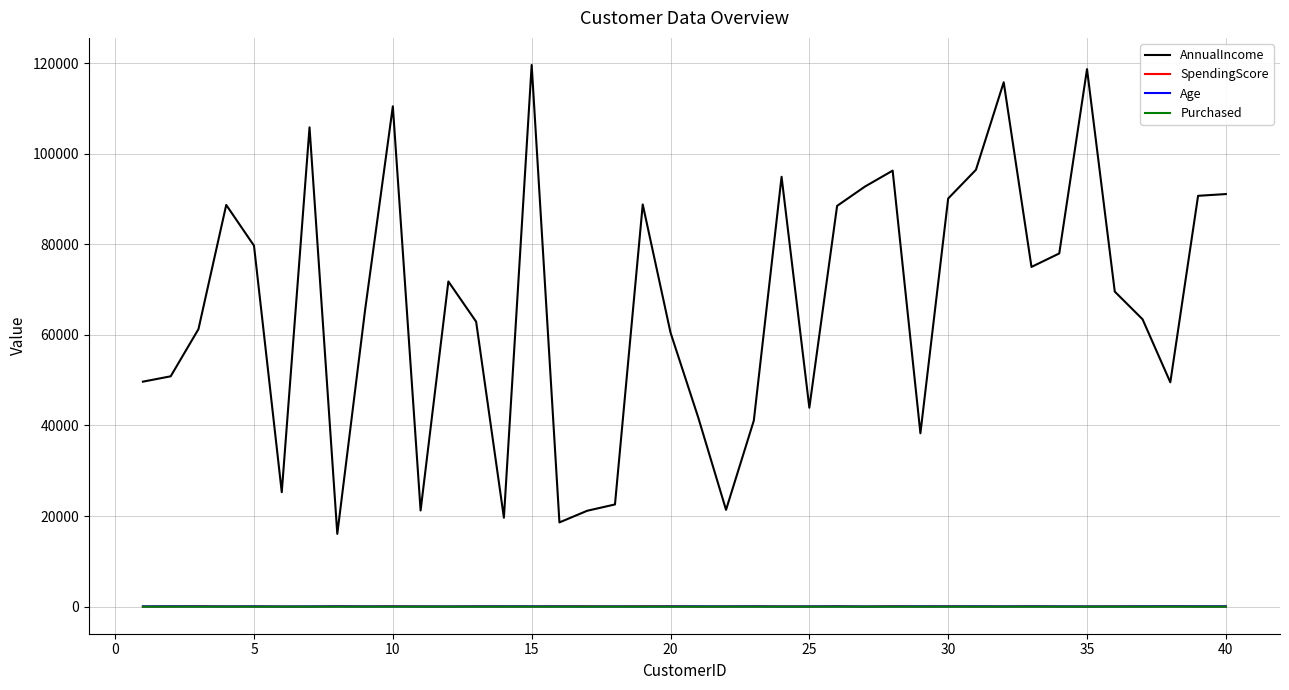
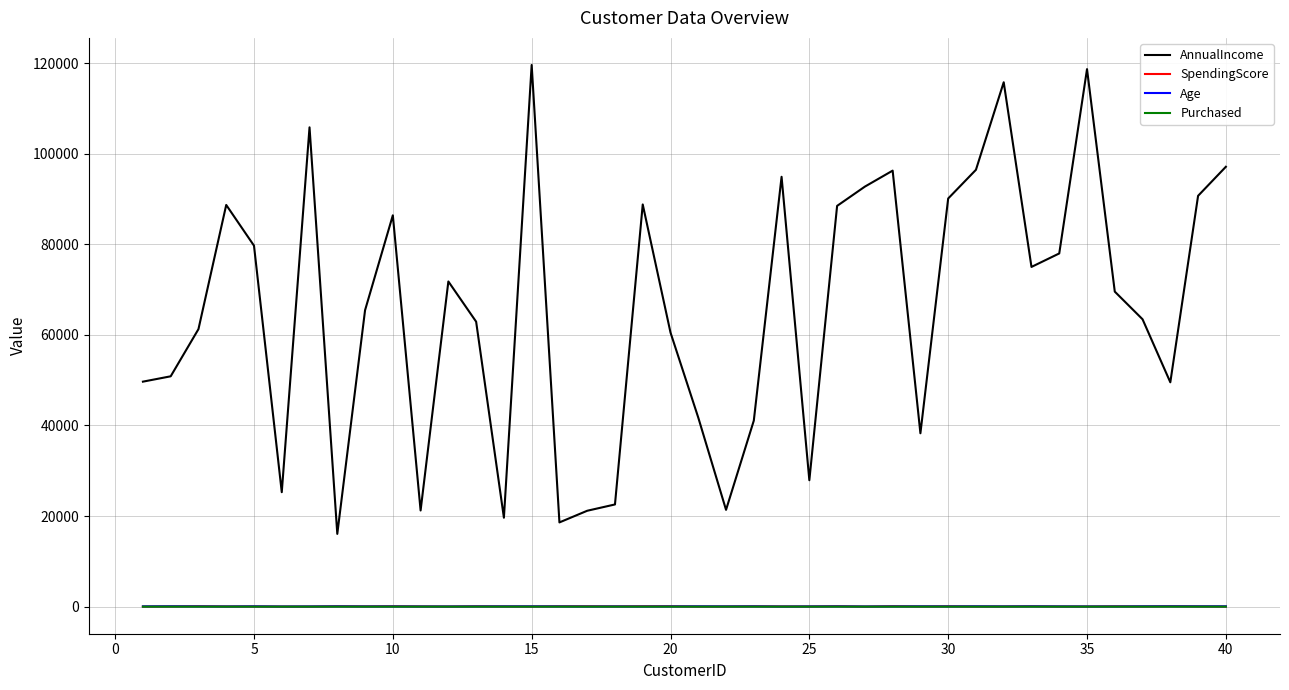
AnnualIncome, 10: 110000 -> 86000
AnnualIncome, 25: 44000 -> 28000
AnnualIncome, 40: 91000 -> 97000
